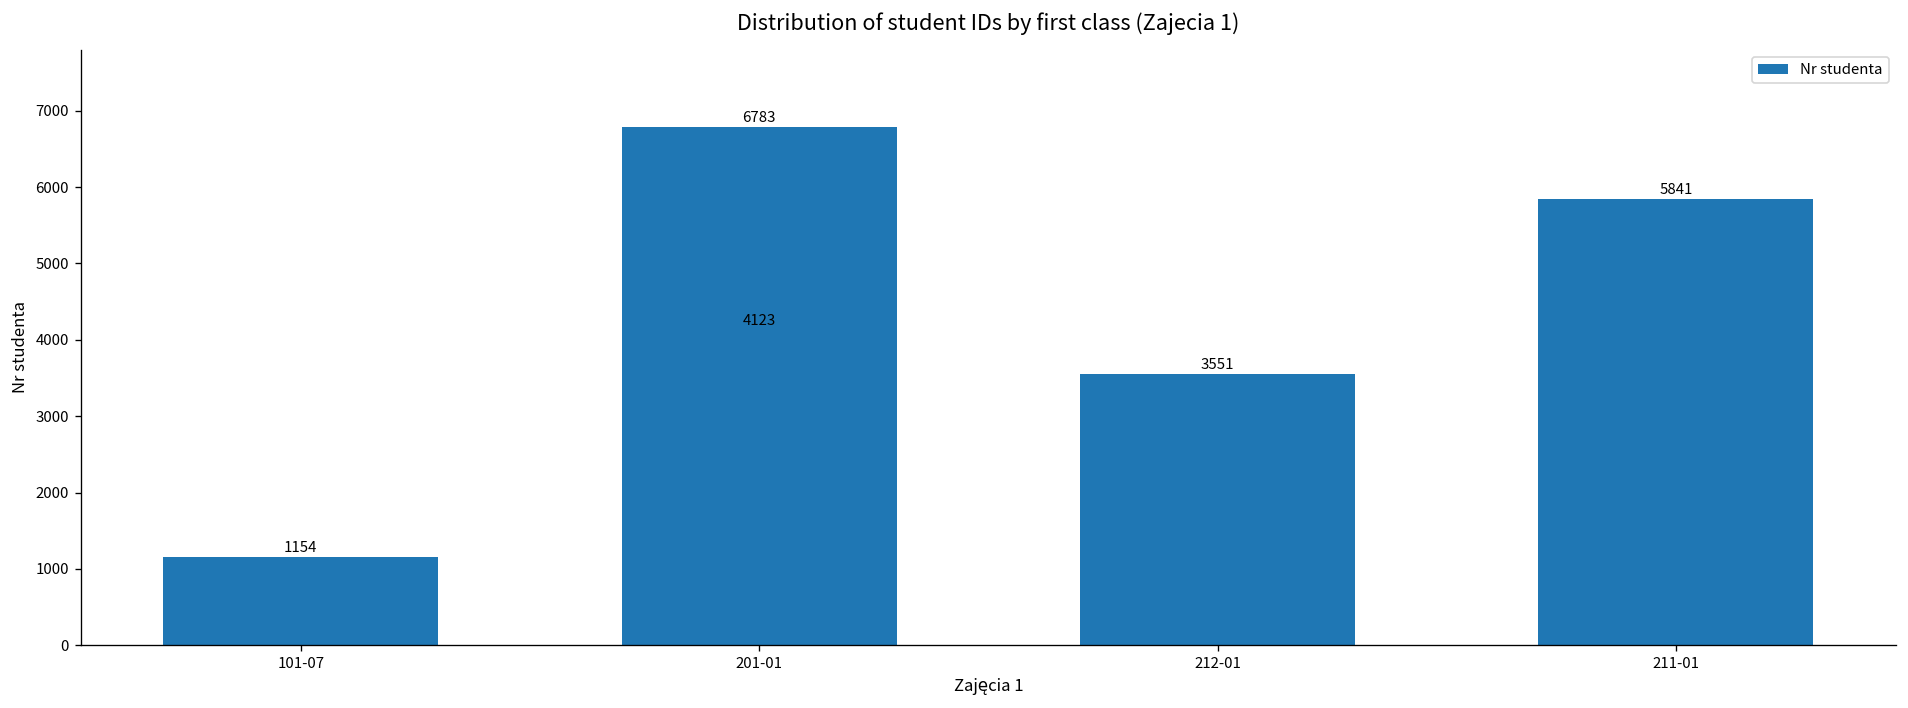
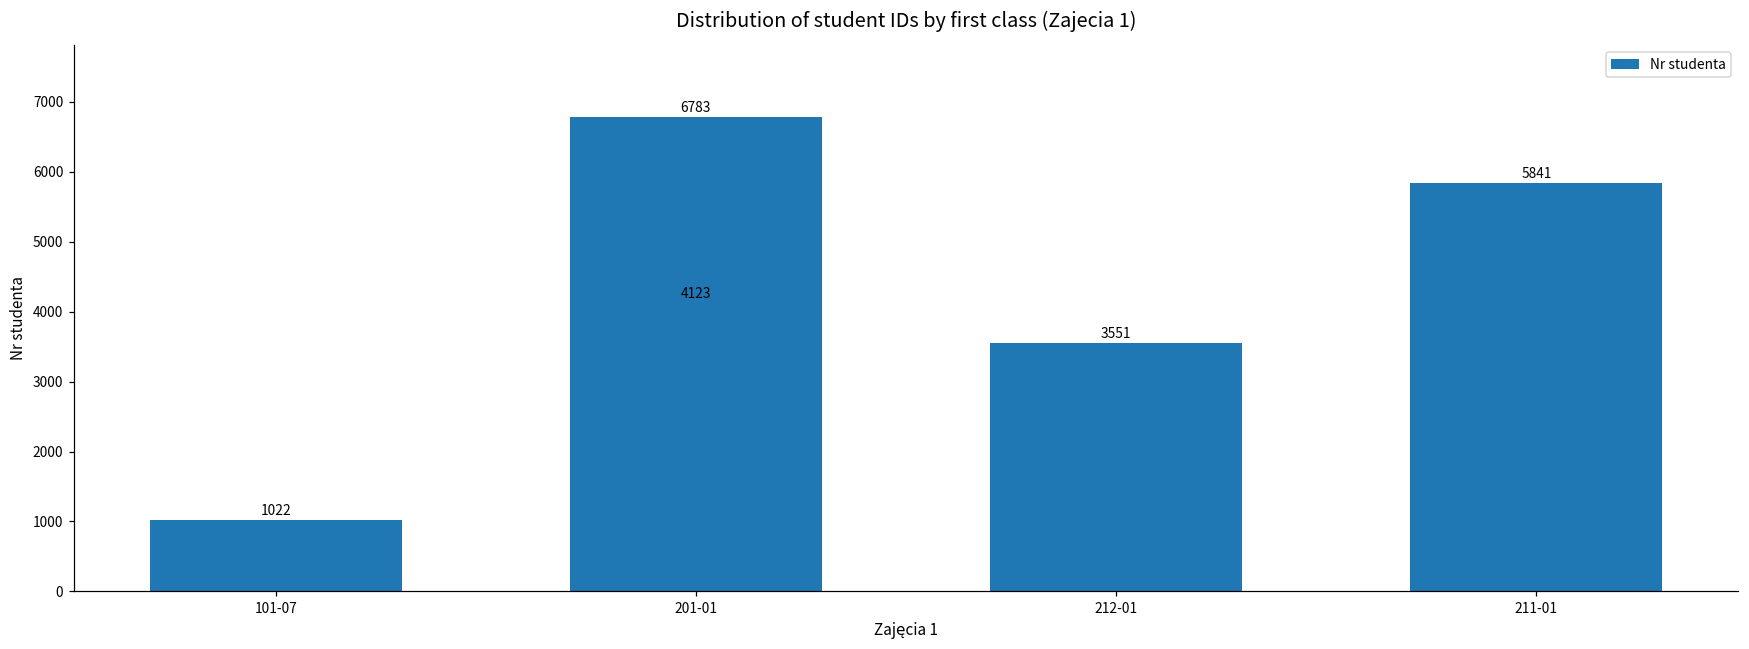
101-07: 1154 -> 1022
